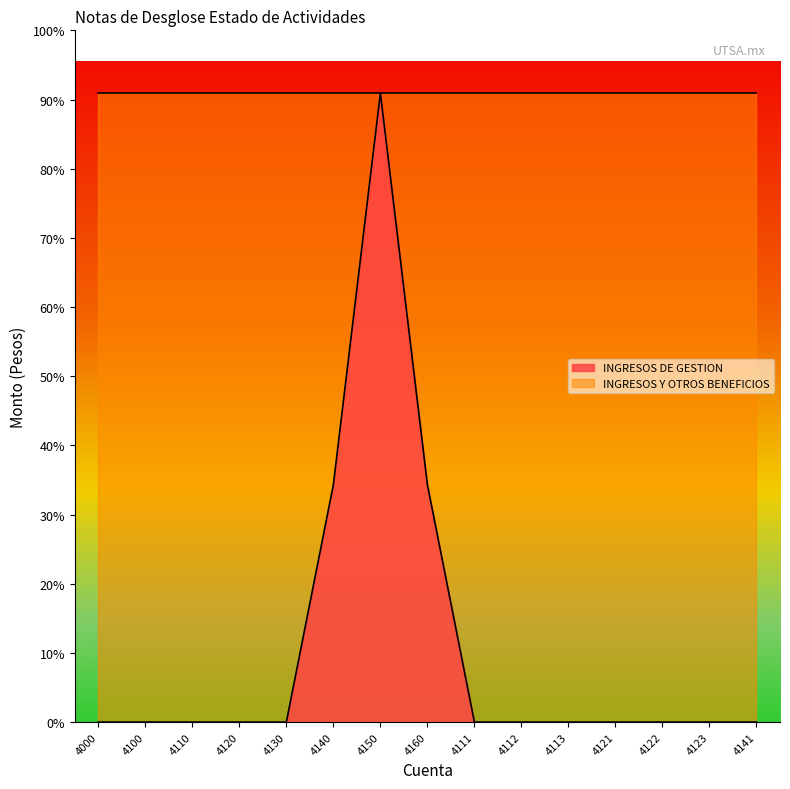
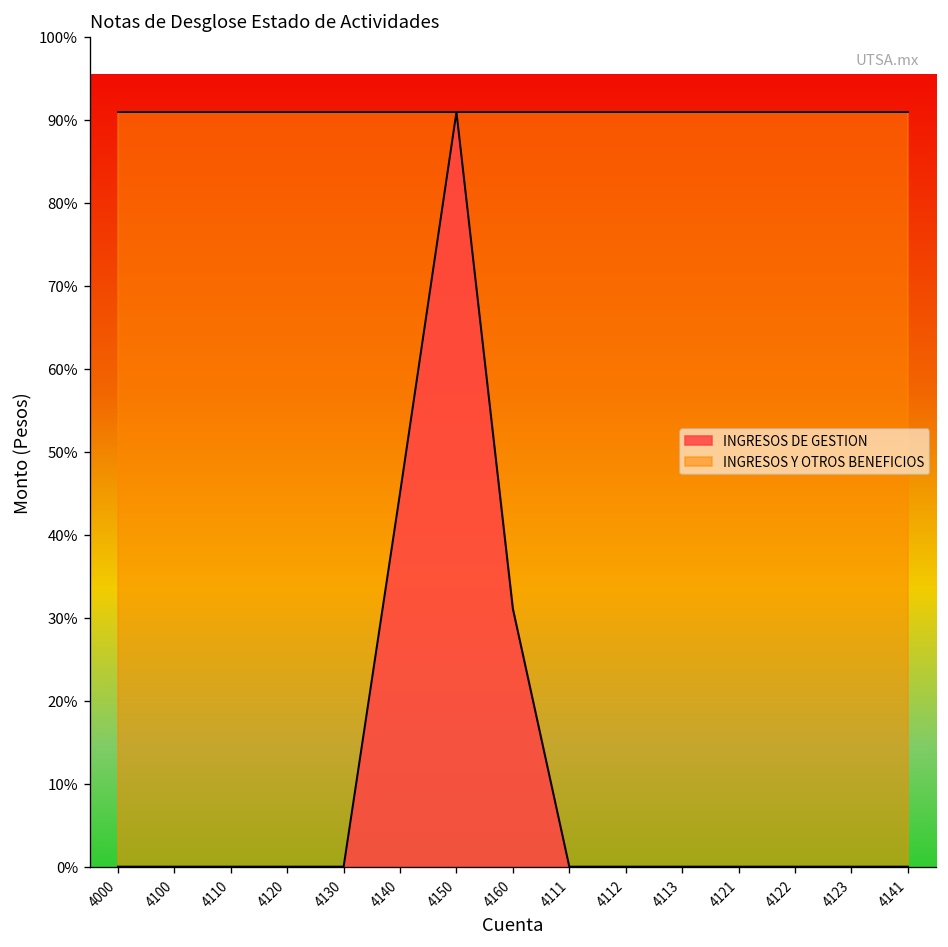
INGRESOS DE GESTION, 4140: 34% -> 45%
INGRESOS DE GESTION, 4160: 34% -> 31%
